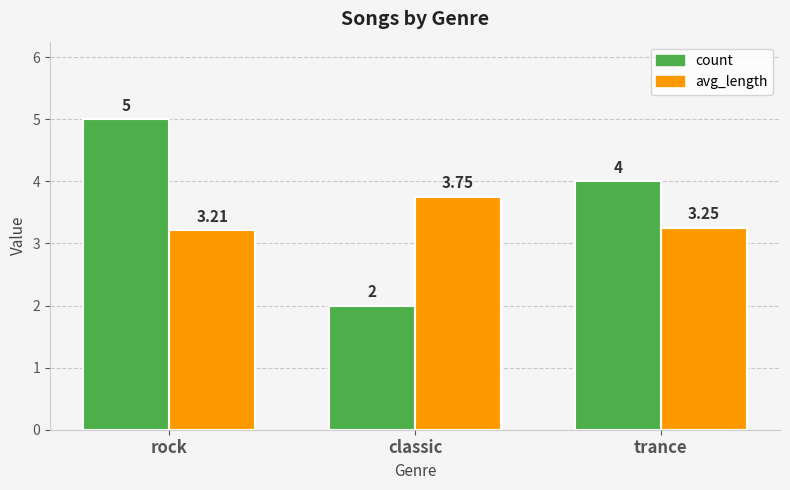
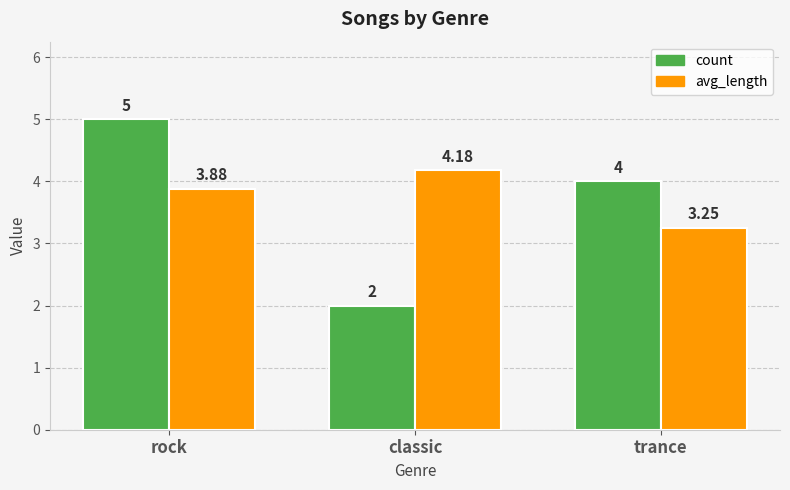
avg_length, rock: 3.21 -> 3.88
avg_length, classic: 3.75 -> 4.18
